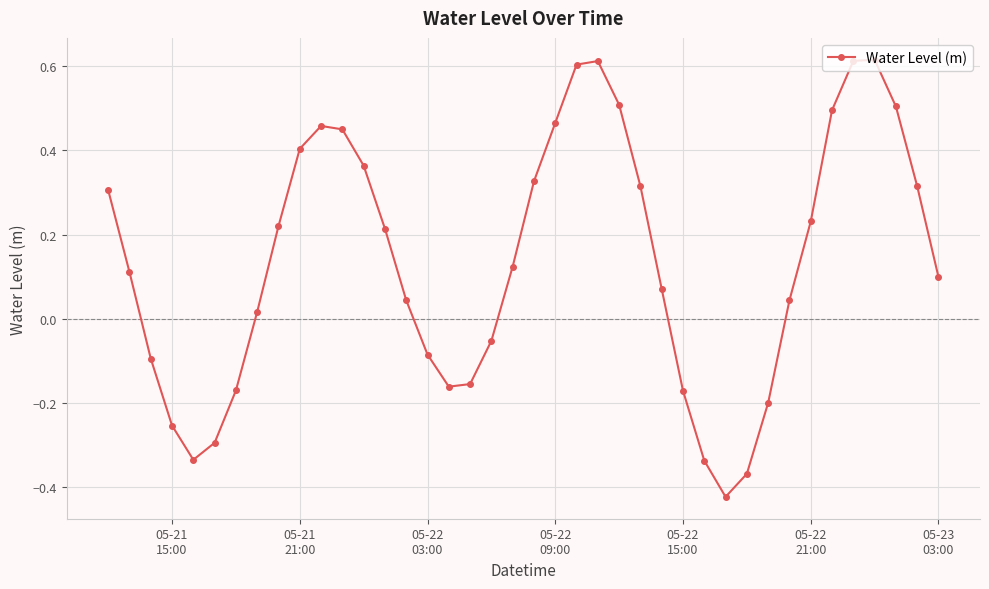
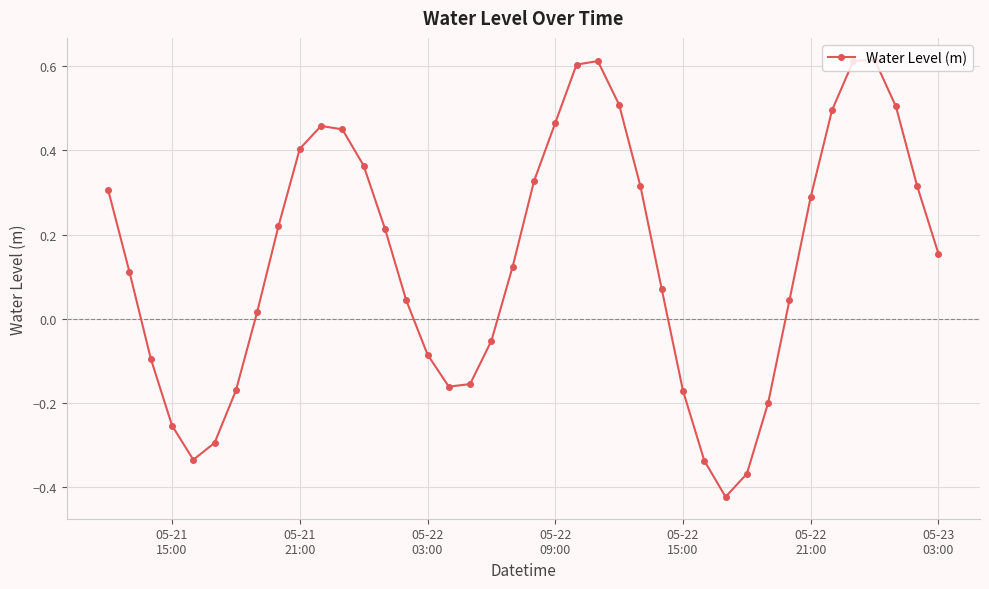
05-22 21:00: 0.23 -> 0.29
05-23 03:00: 0.10 -> 0.15
